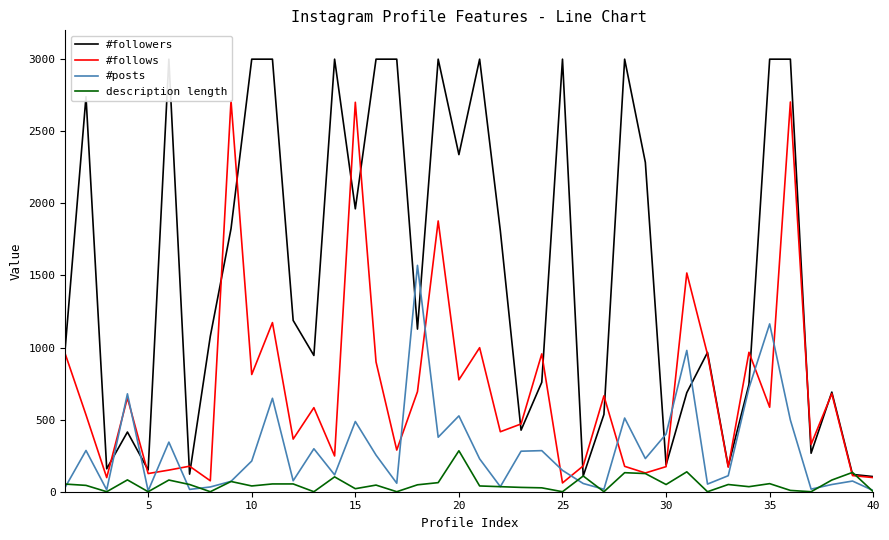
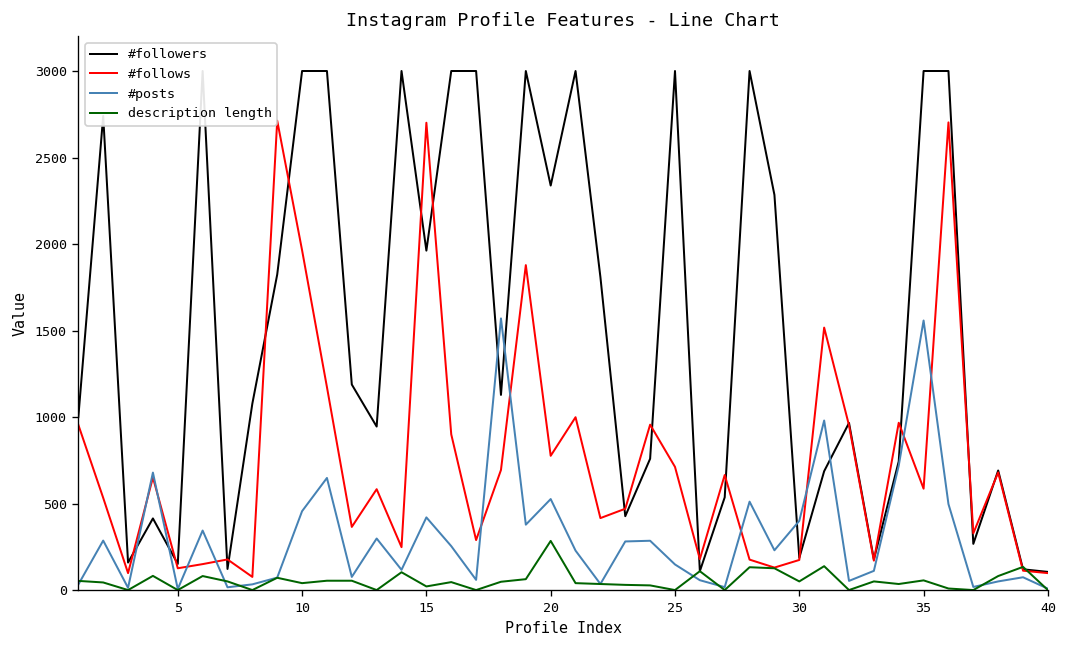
#follows, 10: 810 -> 1960
#posts, 10: 210 -> 460
#posts, 15: 490 -> 420
#follows, 25: 60 -> 710
#posts, 35: 1160 -> 1560
